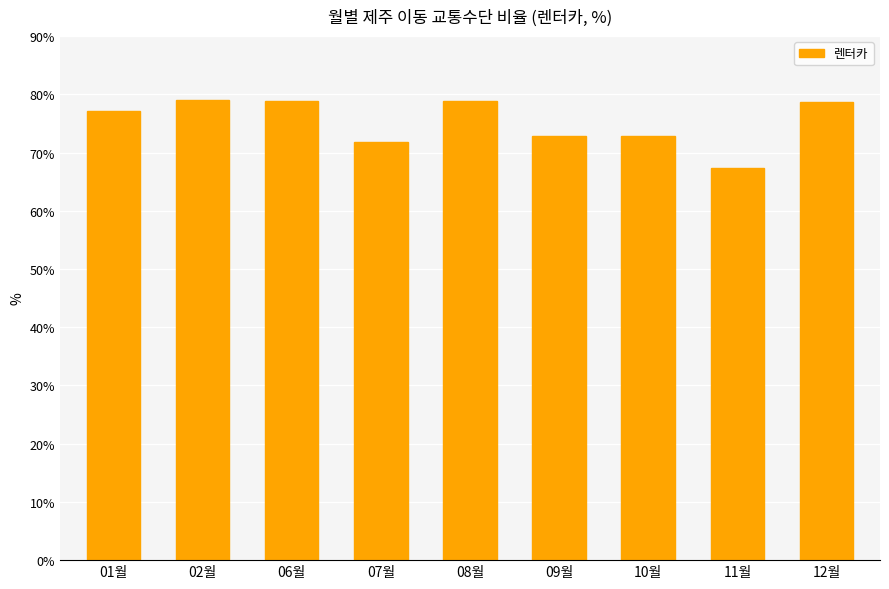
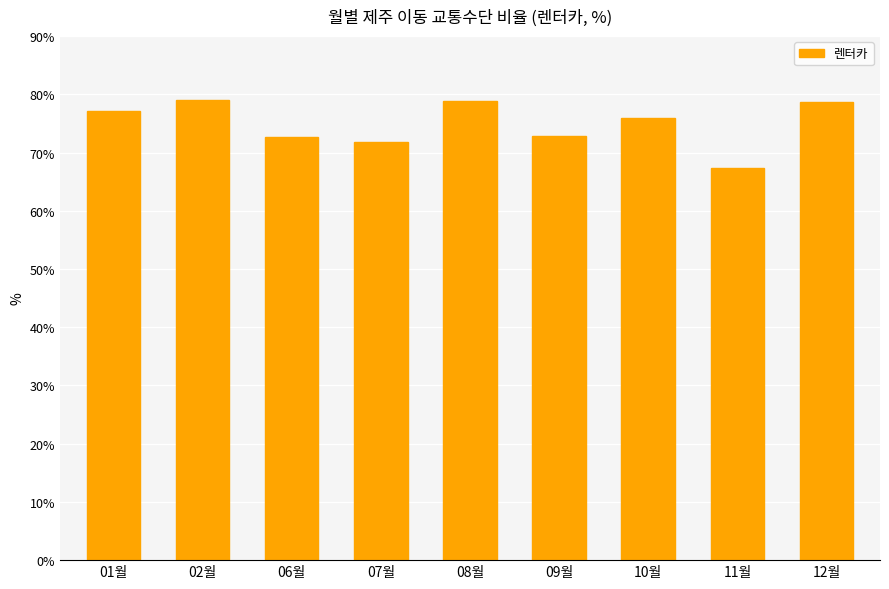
06월: 79% -> 73%
10월: 73% -> 76%
